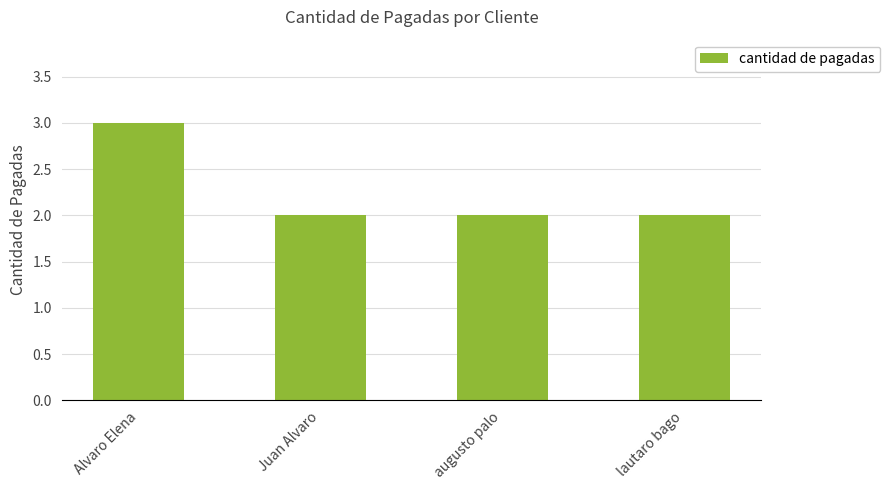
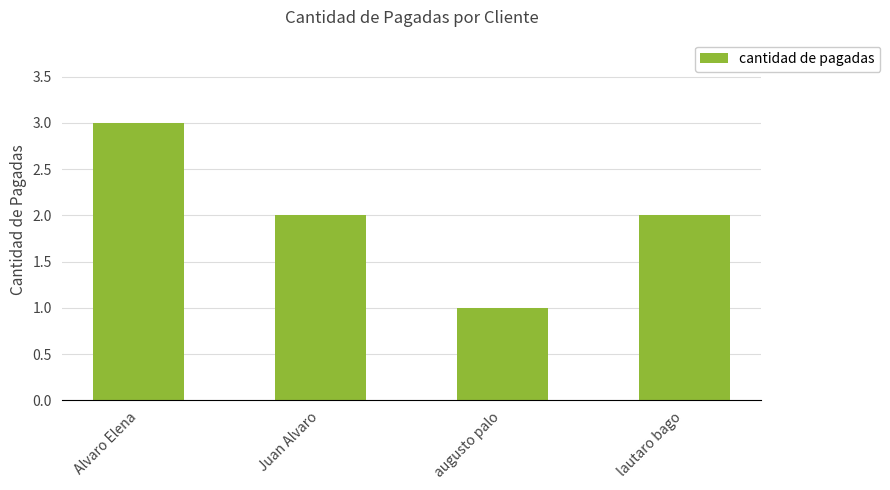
augusto palo: 2 -> 1
